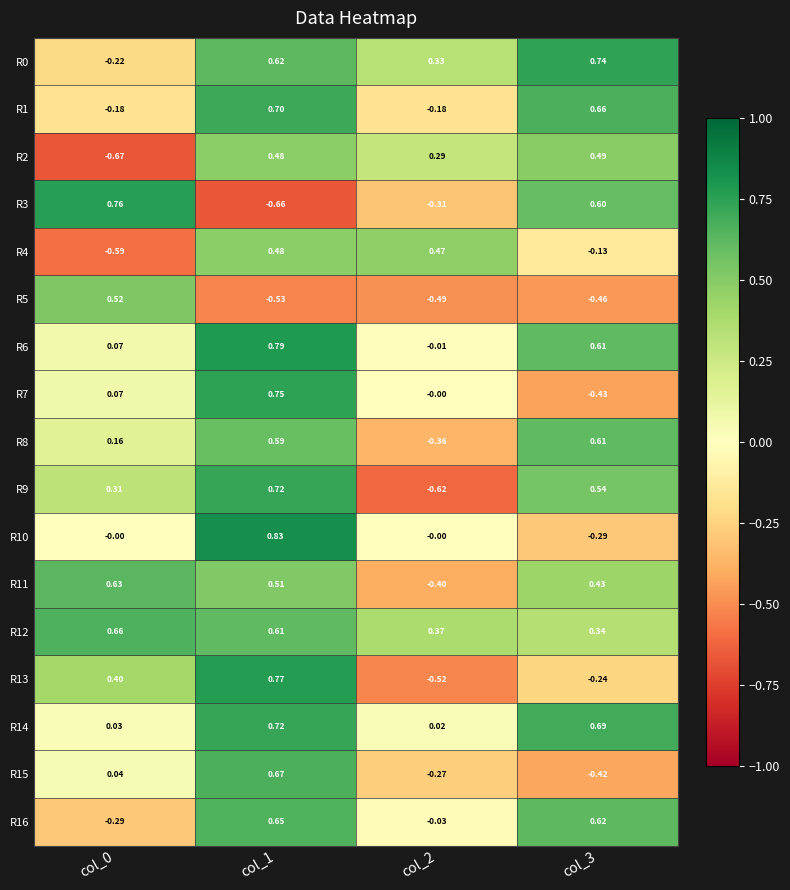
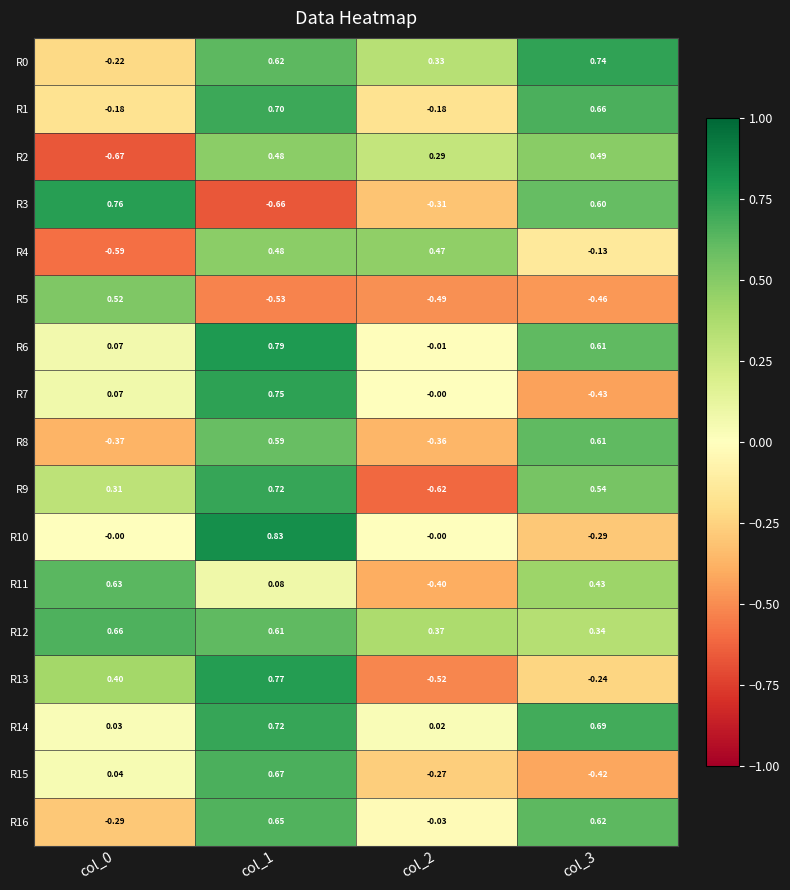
R8, col_0: 0.16 -> -0.37
R11, col_1: 0.51 -> 0.08
